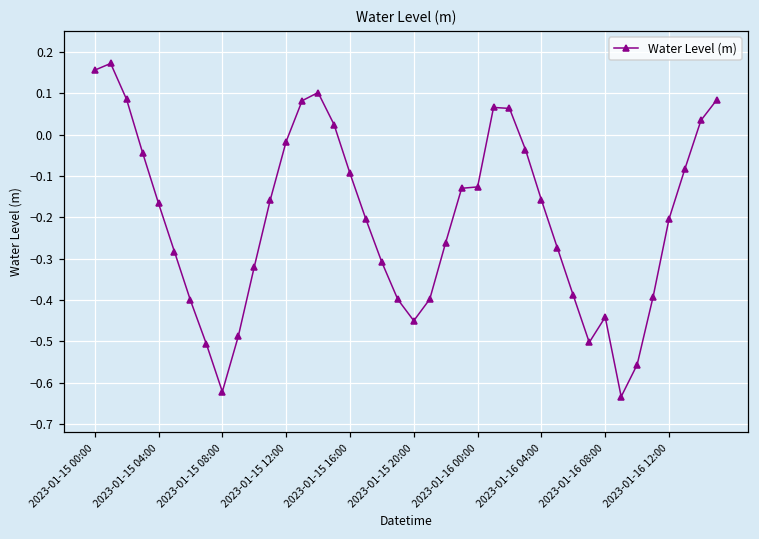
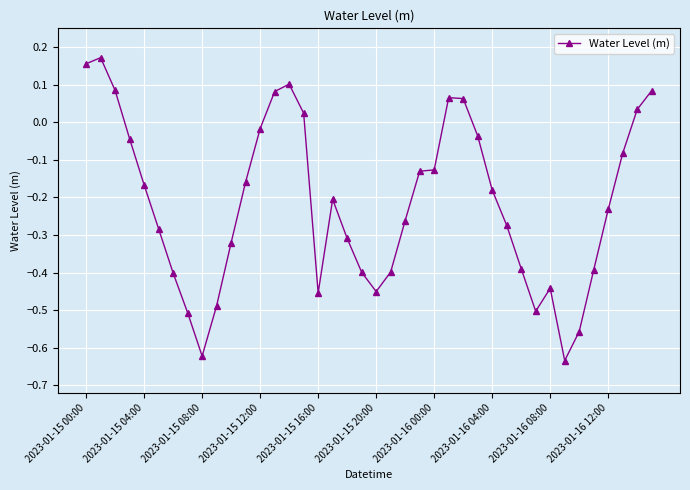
2023-01-15 16:00: -0.09 -> -0.45
2023-01-16 04:00: -0.16 -> -0.18
2023-01-16 12:00: -0.20 -> -0.23
